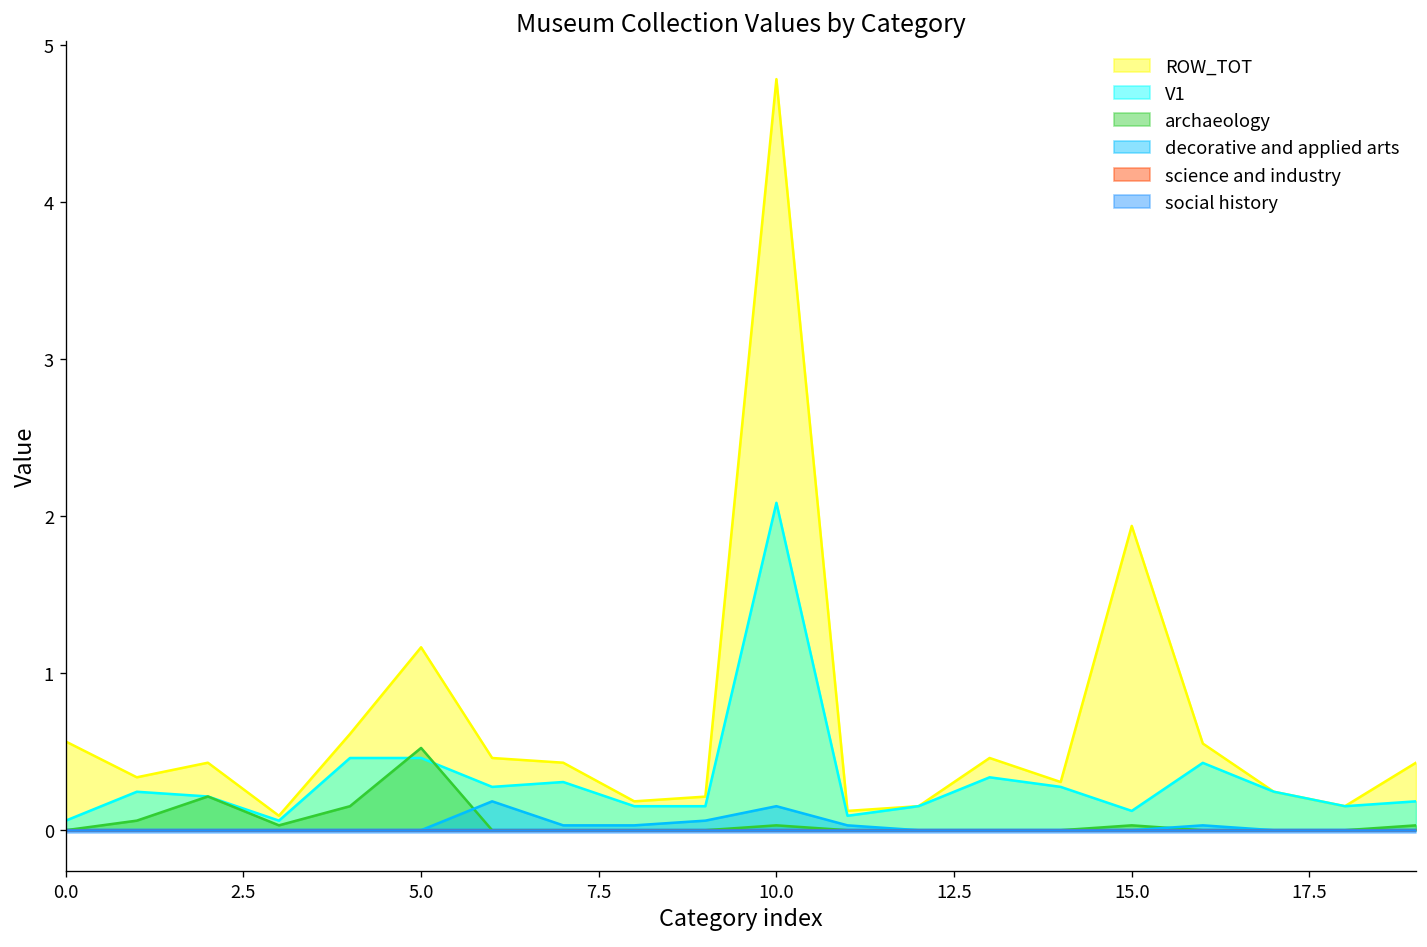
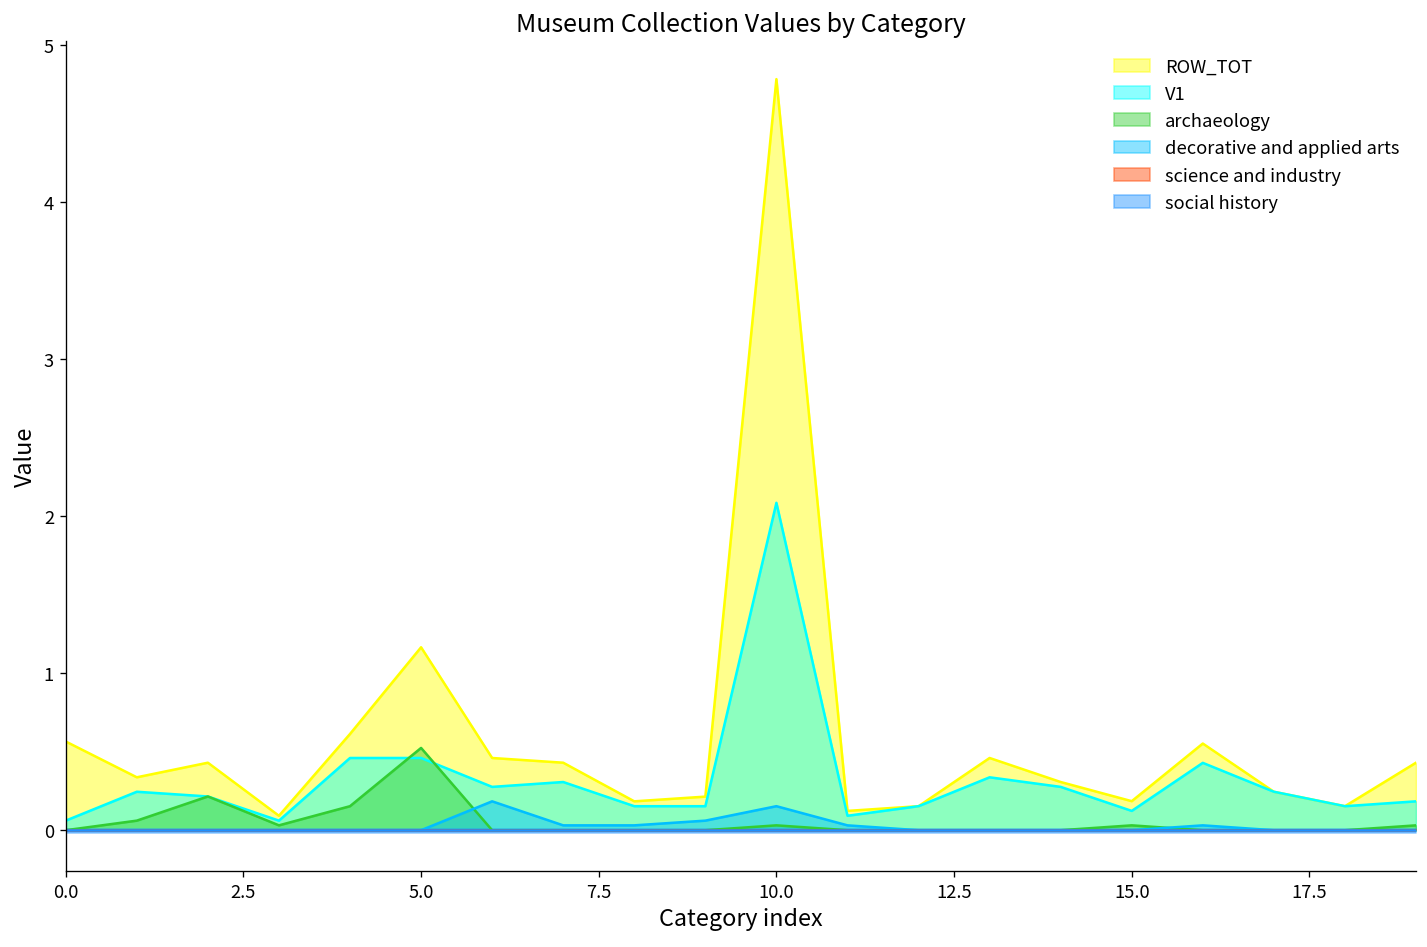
ROW_TOT, 15.0: 1.94 -> 0.19
